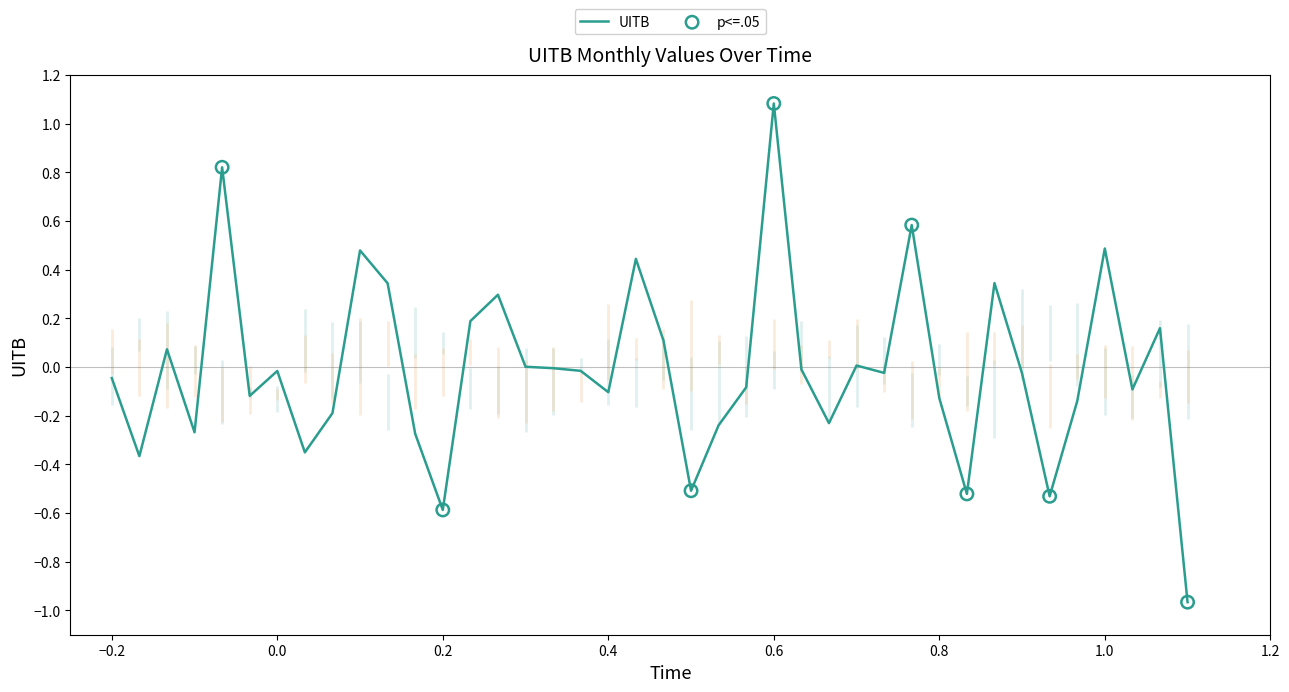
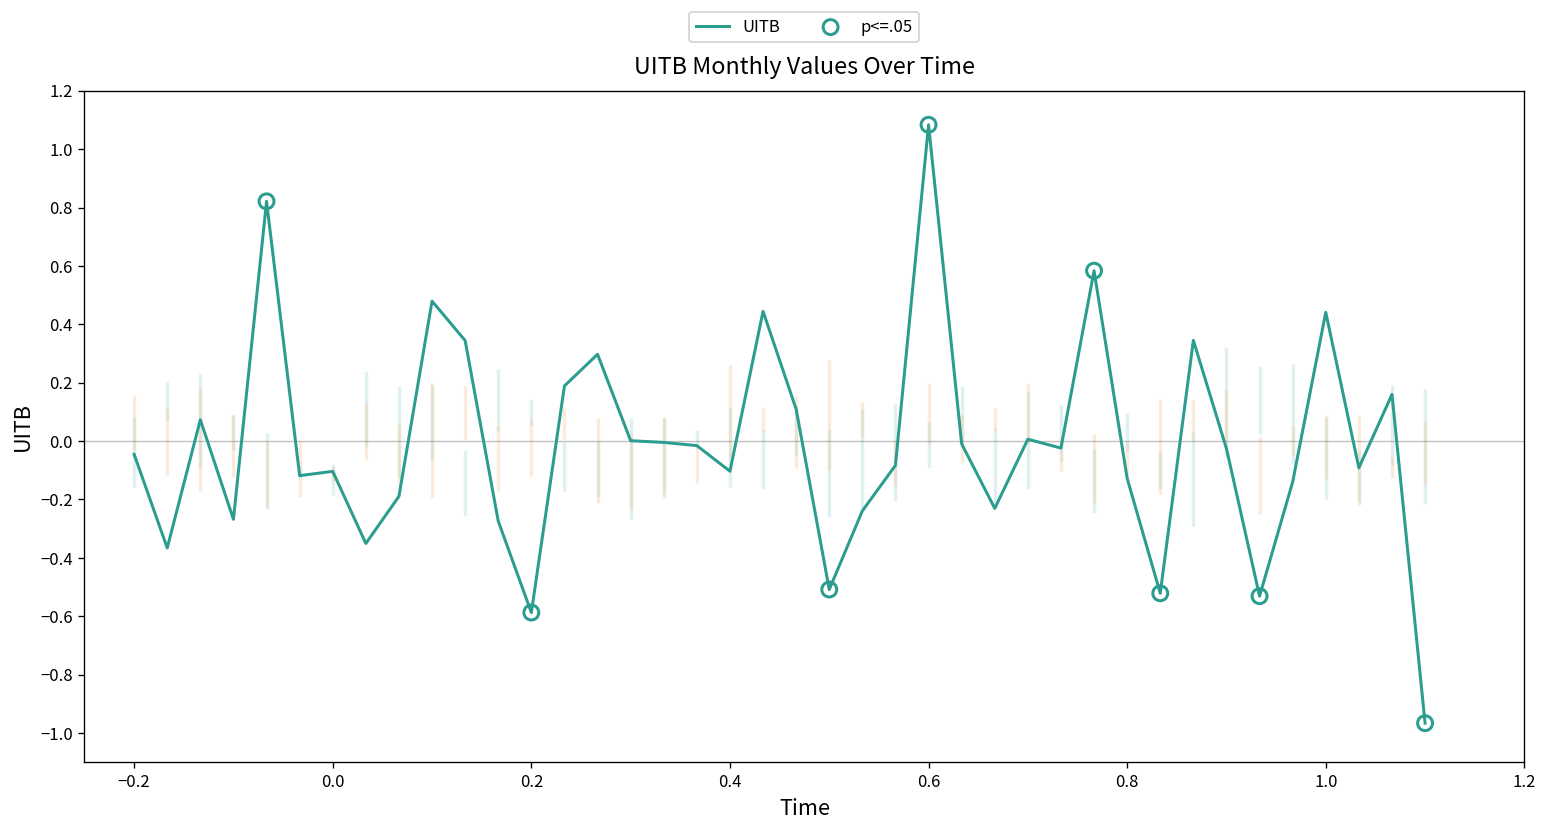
UITB, 0.0: -0.02 -> -0.10
UITB, 1.0: 0.49 -> 0.44
